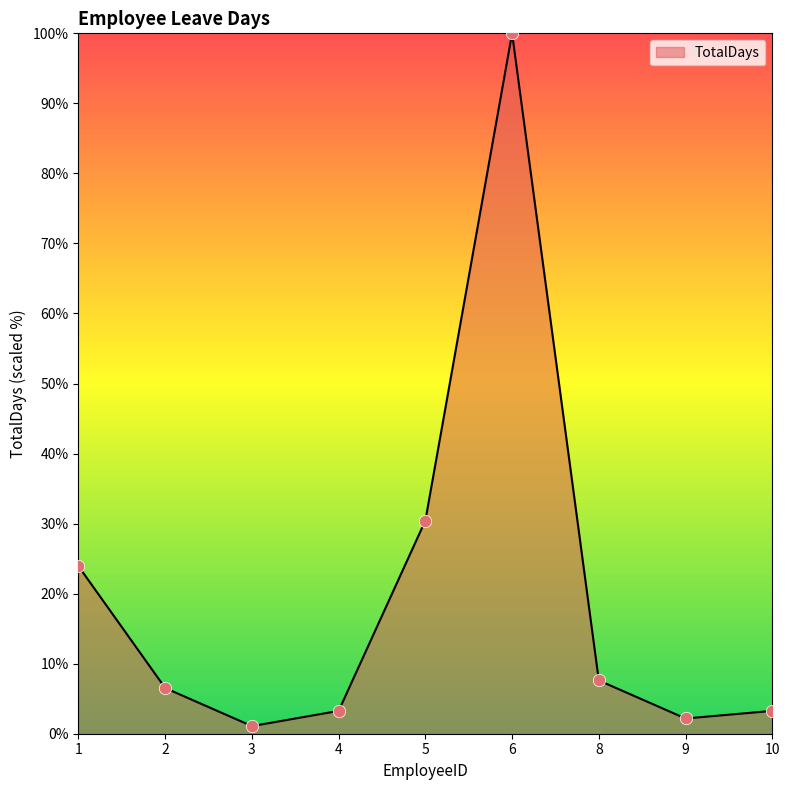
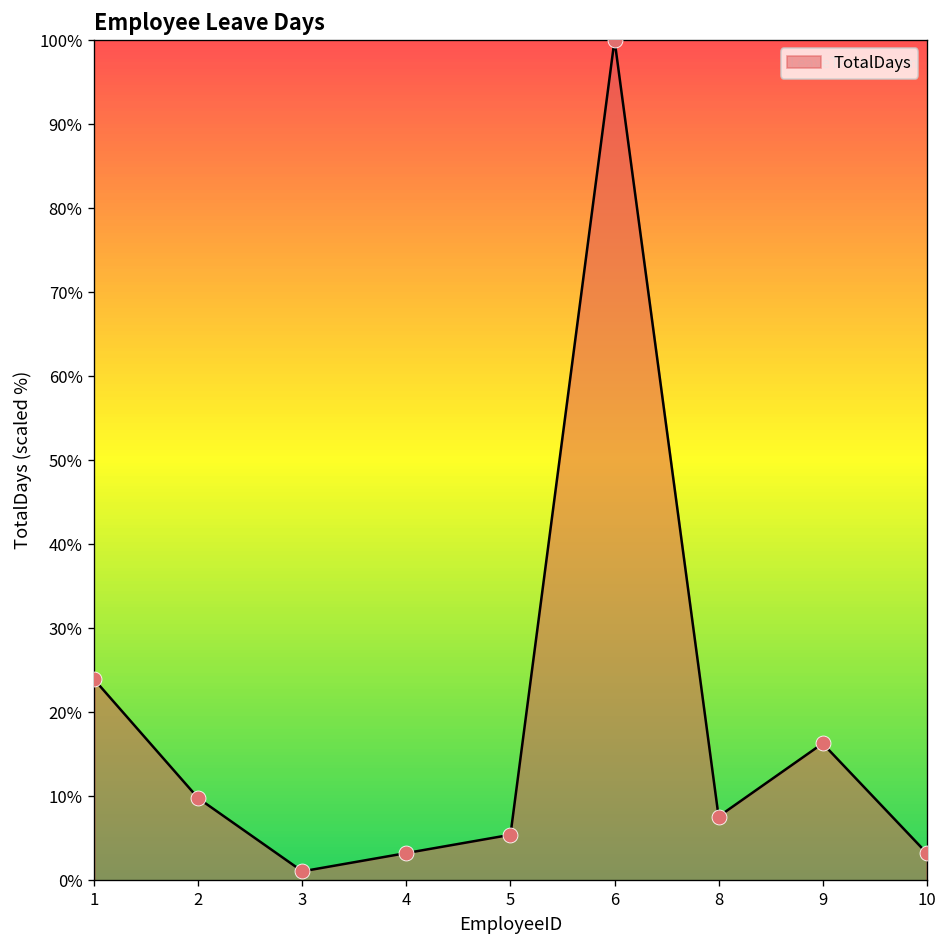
2: 7% -> 10%
5: 30% -> 5%
9: 2% -> 16%
